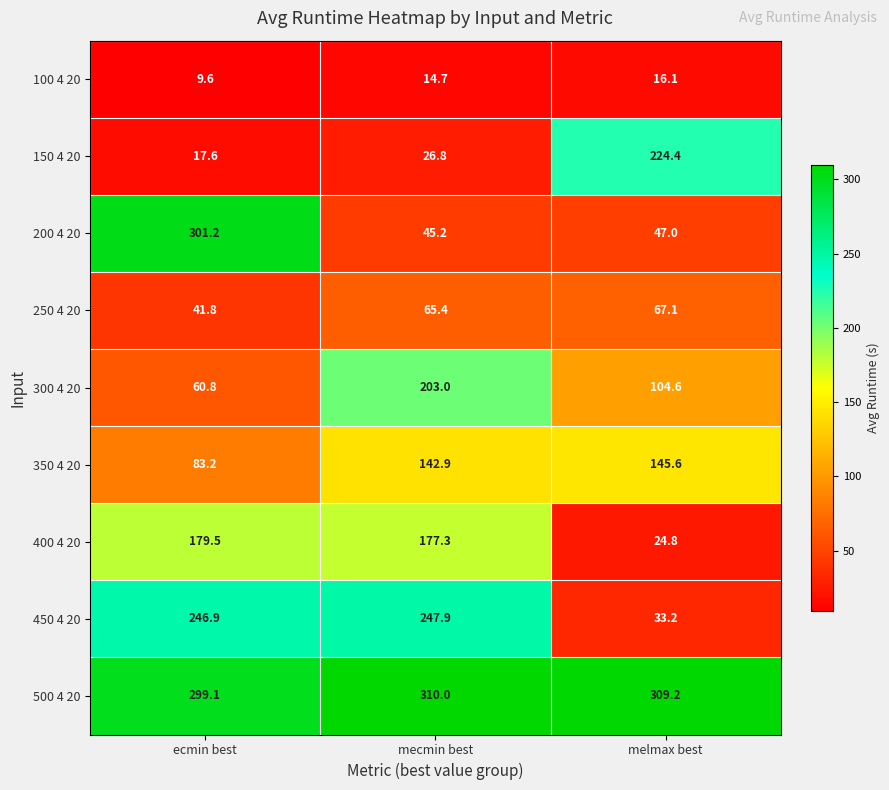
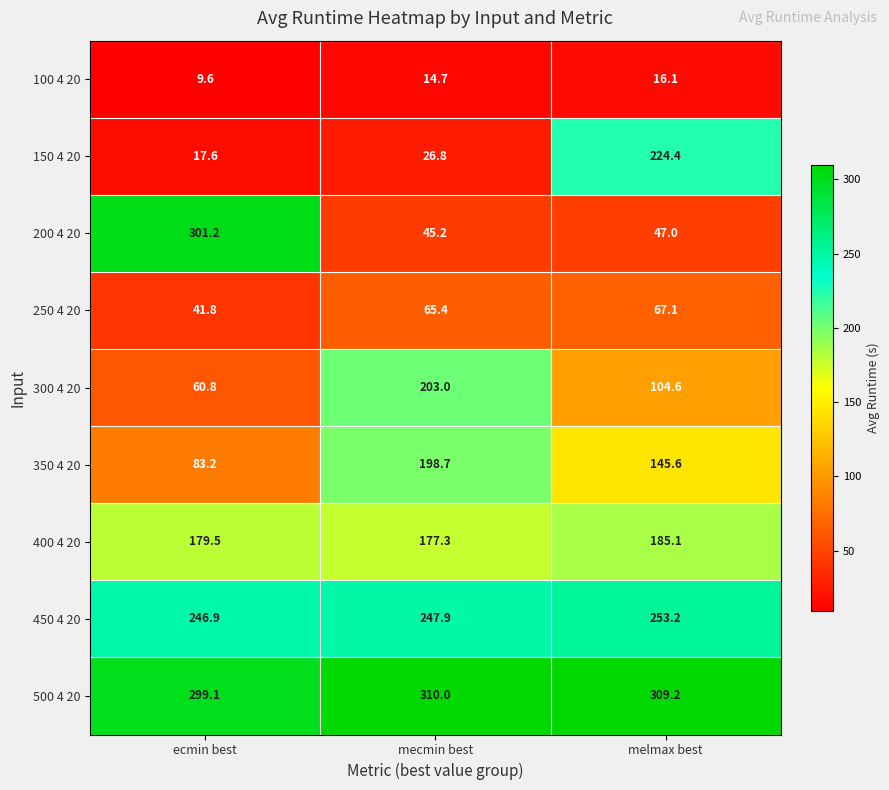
350 4 20, mecmin best: 142.9 -> 198.7
400 4 20, melmax best: 24.8 -> 185.1
450 4 20, melmax best: 33.2 -> 253.2
